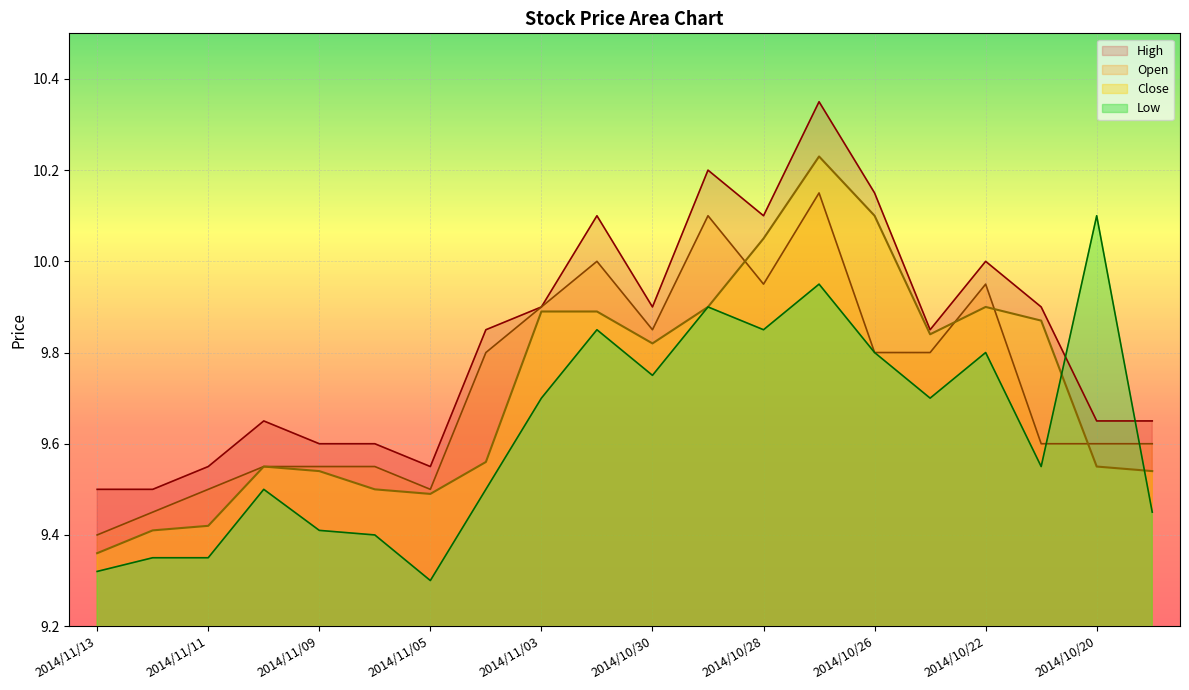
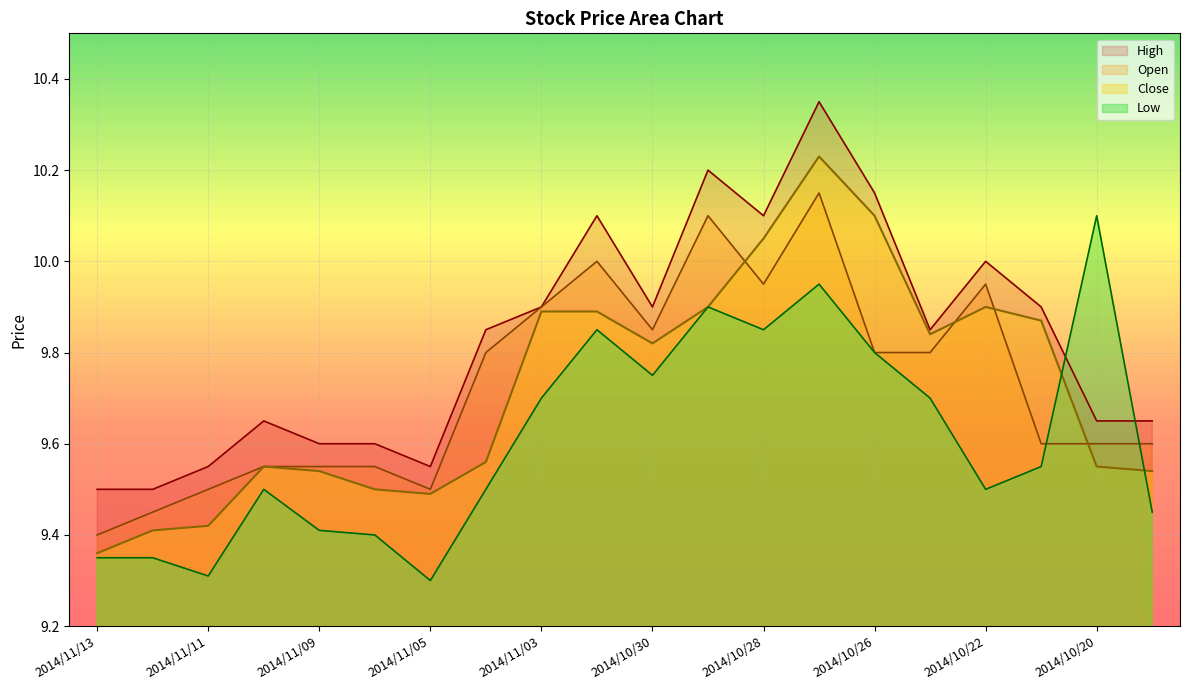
Low, 2014/11/13: 9.32 -> 9.35
Low, 2014/11/11: 9.35 -> 9.31
Low, 2014/10/22: 9.8 -> 9.5
